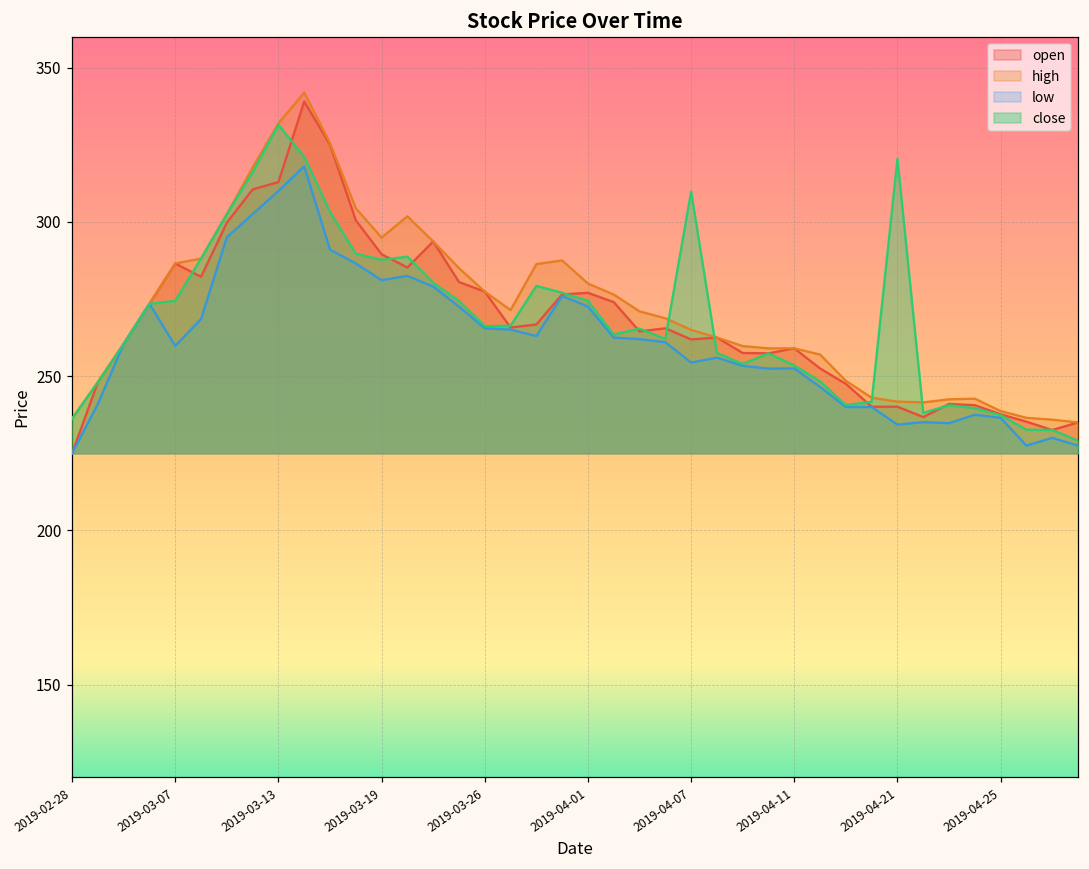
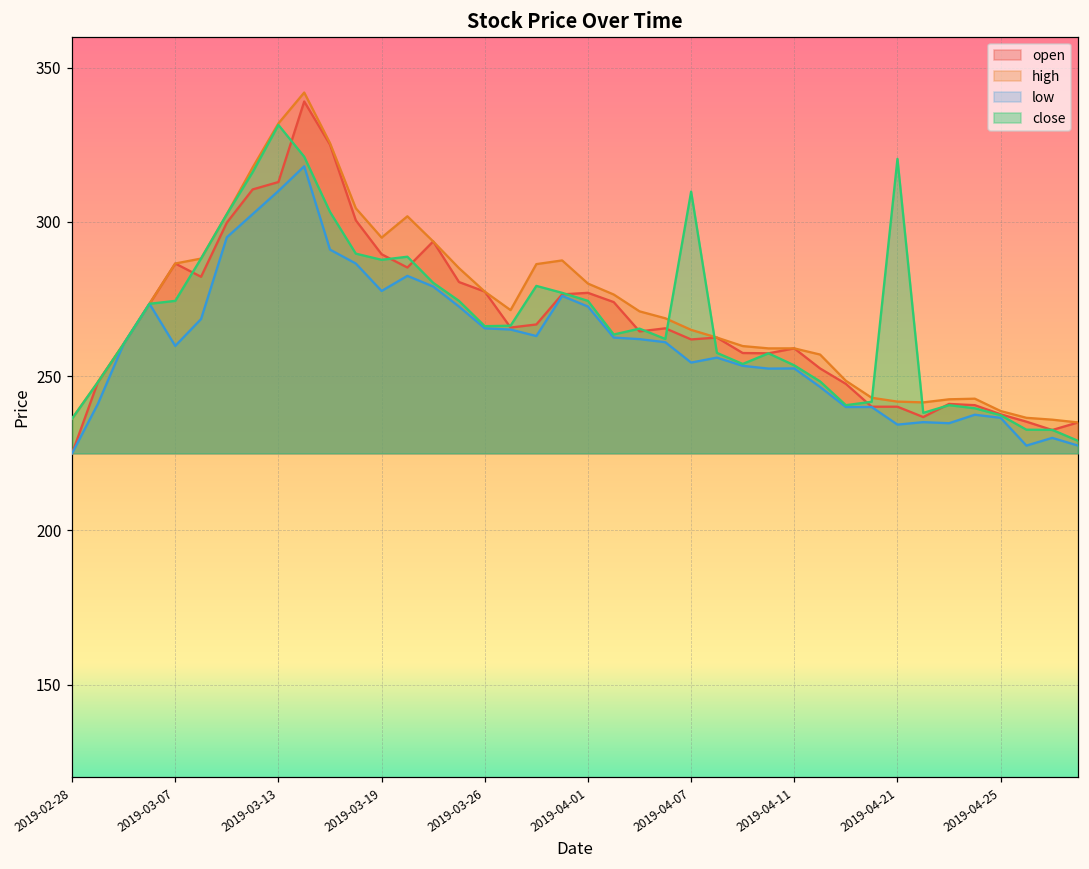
low, 2019-03-19: 281 -> 278
